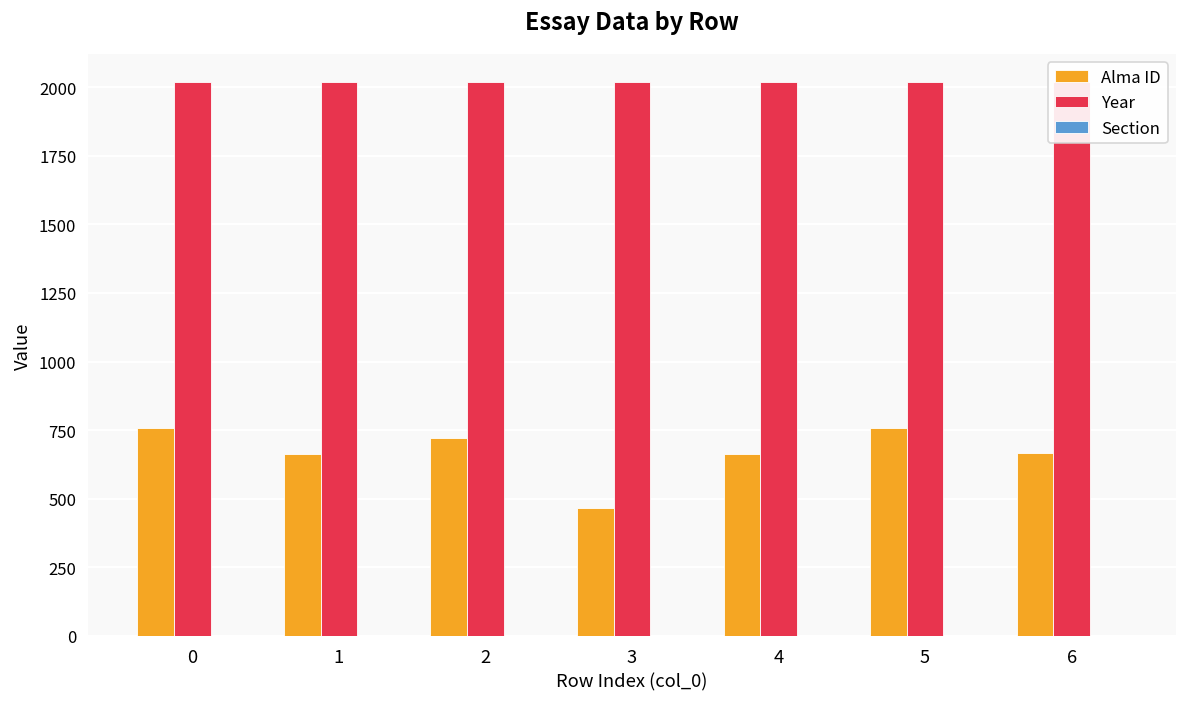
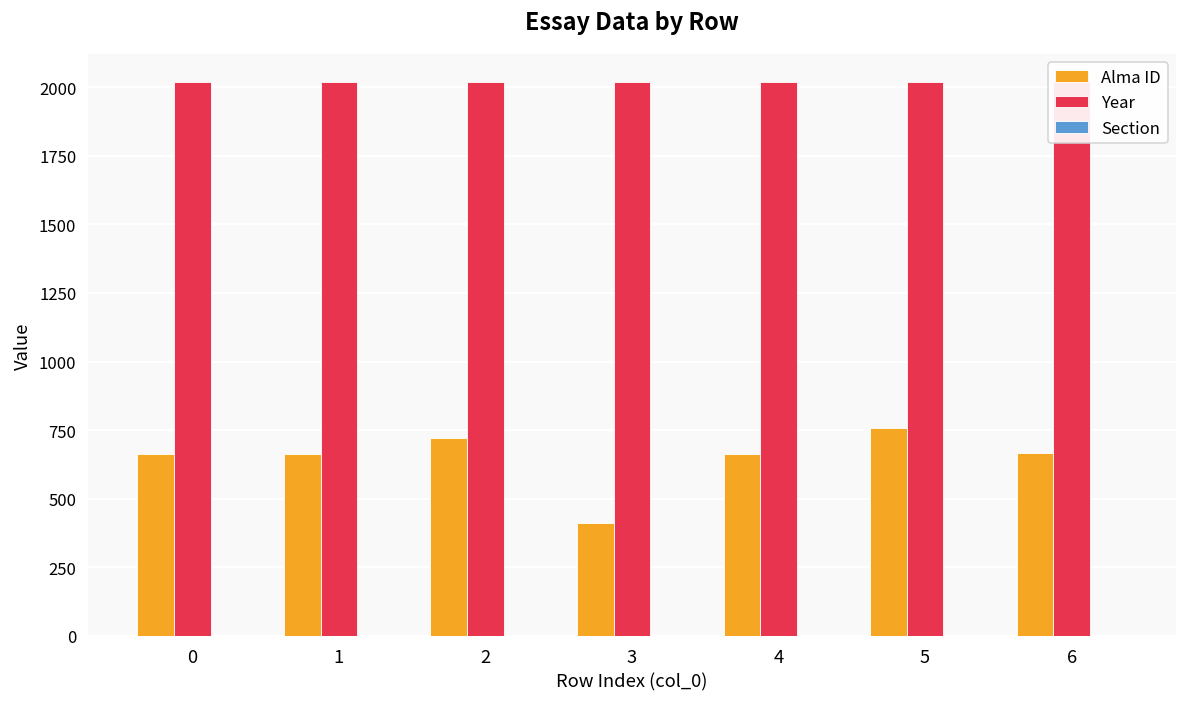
Alma ID, 0: 760 -> 660
Alma ID, 3: 470 -> 410
